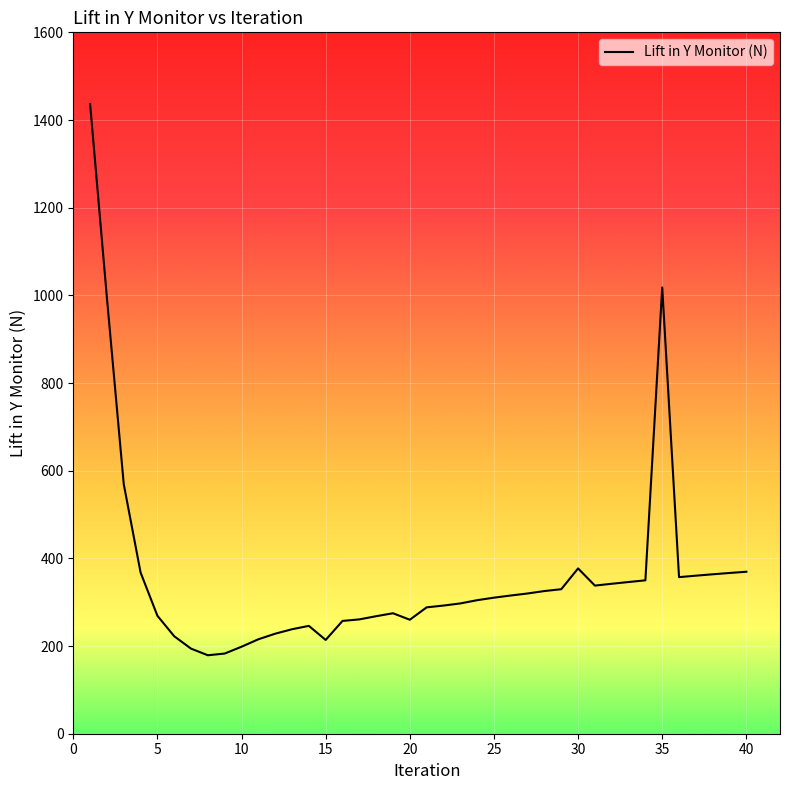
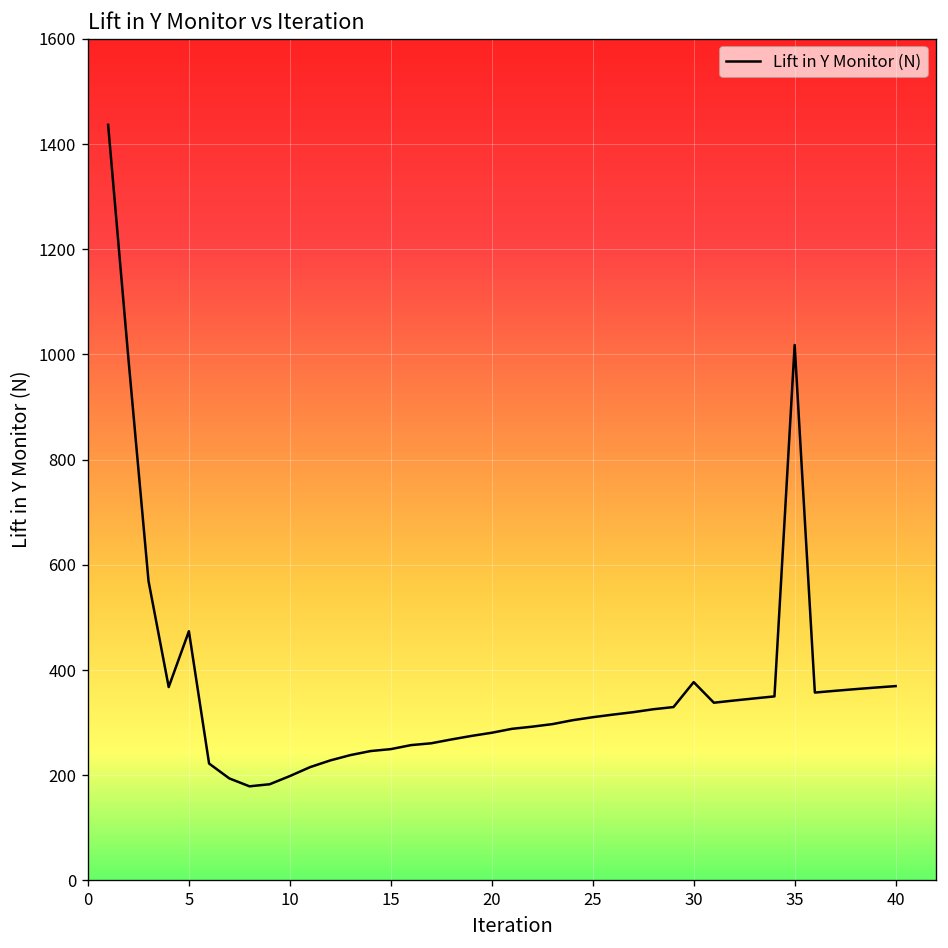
5: 270 -> 470
15: 210 -> 250
20: 260 -> 280
